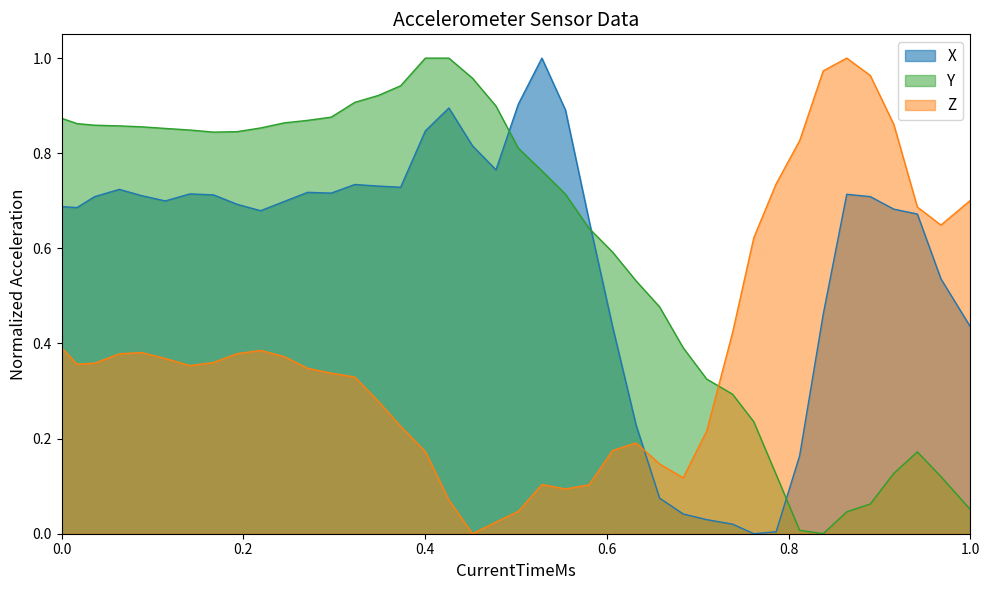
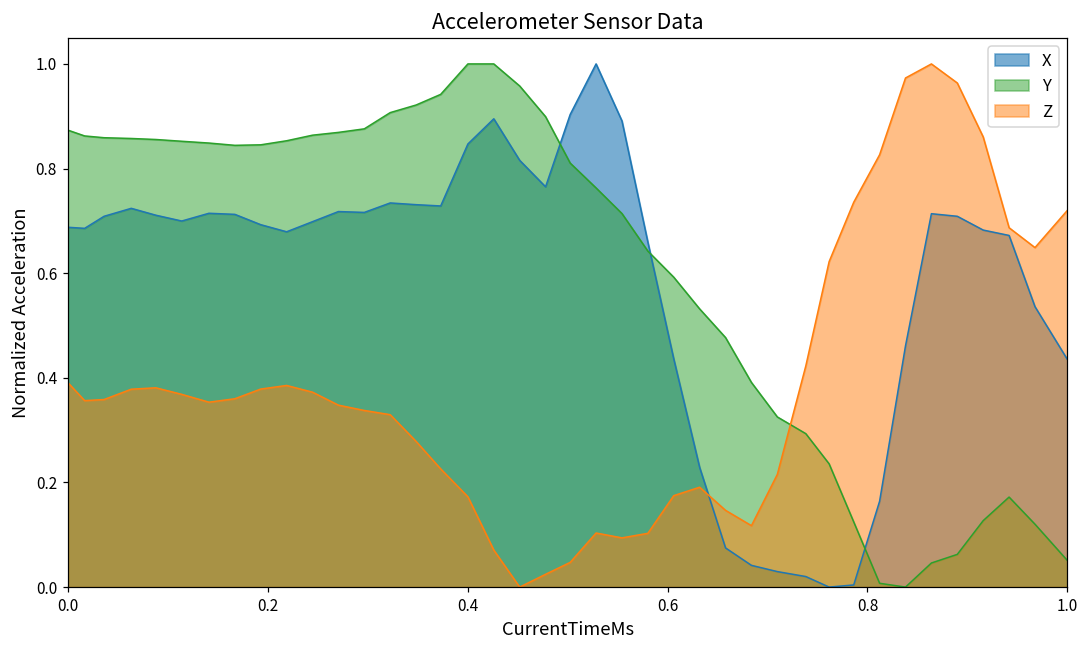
Z, 1.0: 0.70 -> 0.72
